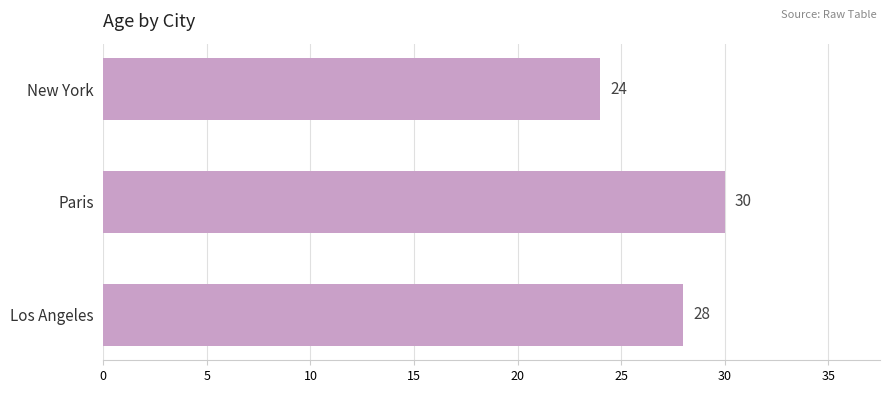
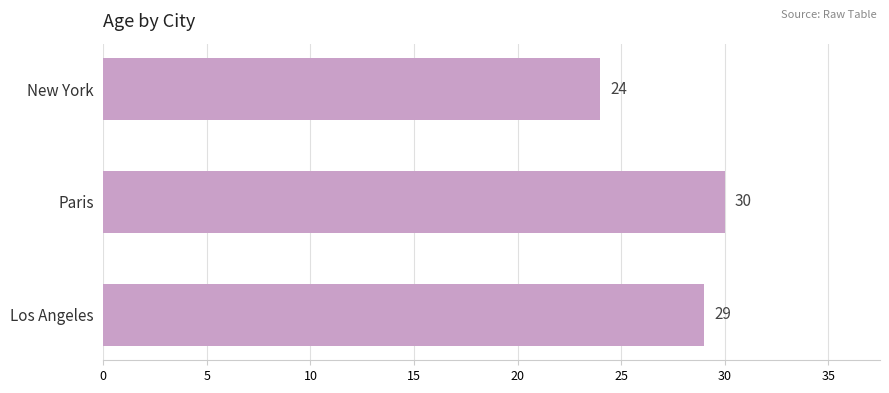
Los Angeles: 28 -> 29
